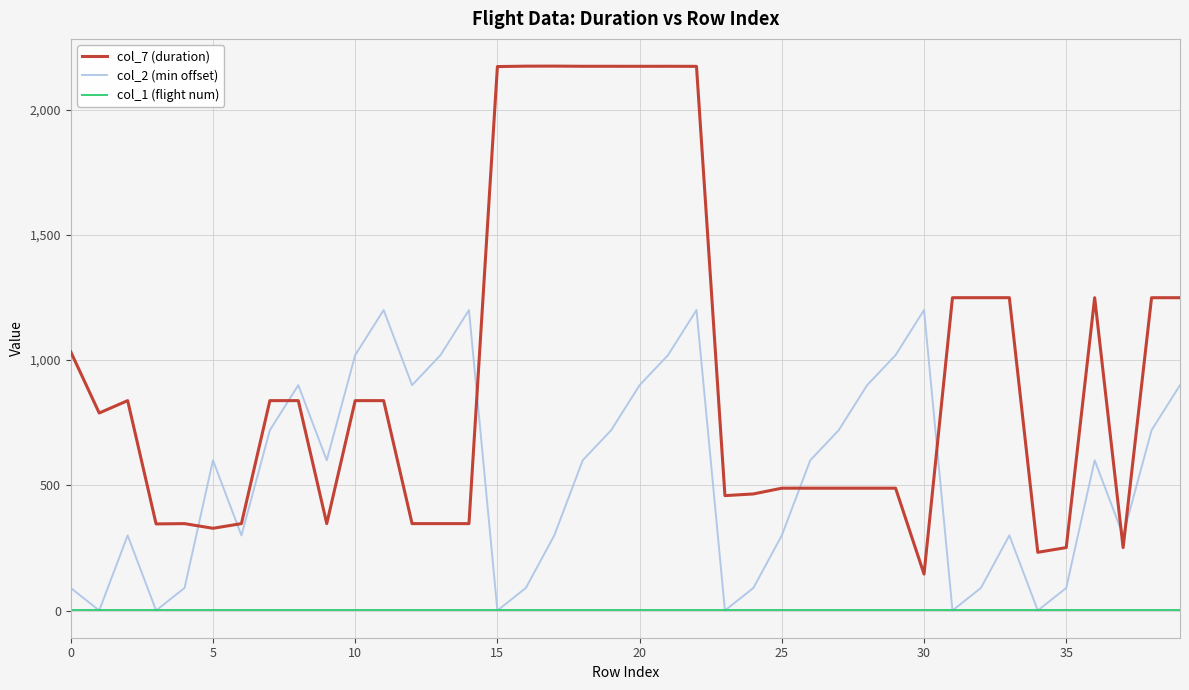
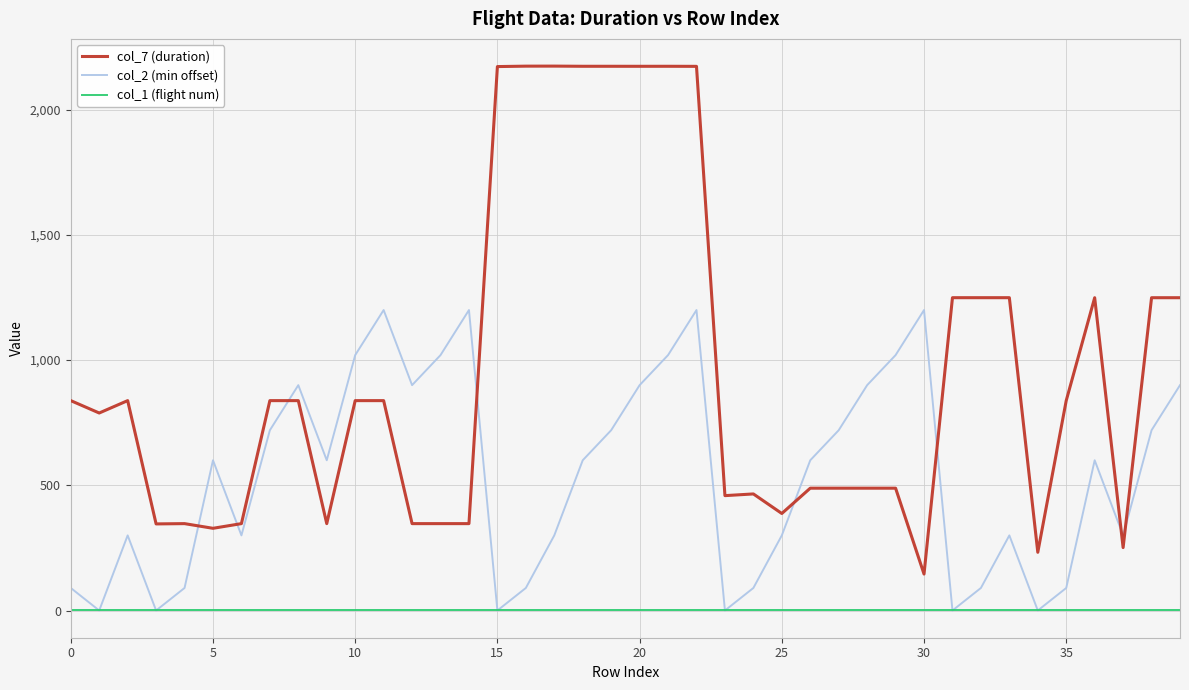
col_7 (duration), 0: 1,030 -> 840
col_7 (duration), 25: 490 -> 390
col_7 (duration), 35: 250 -> 840
